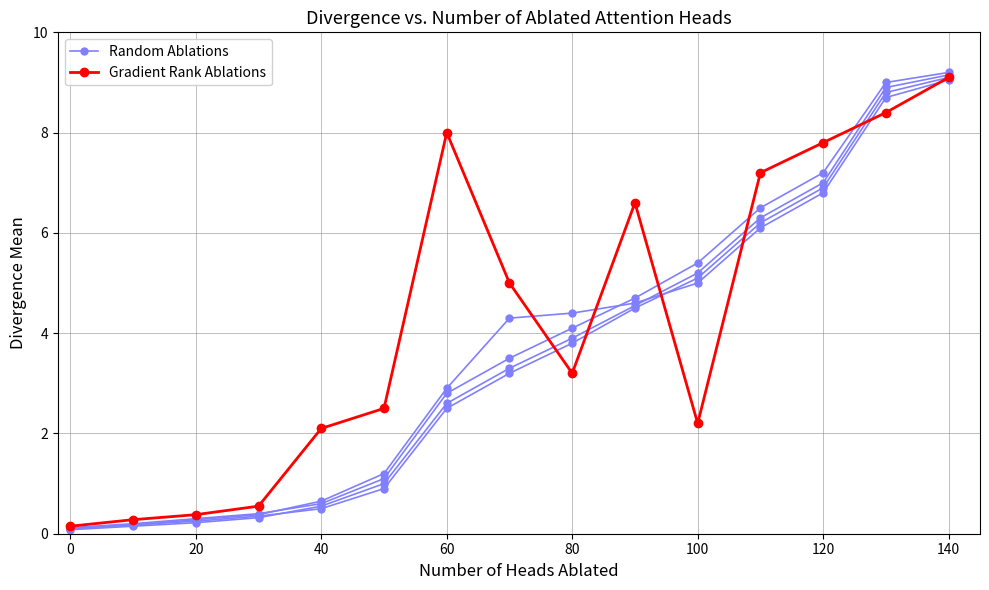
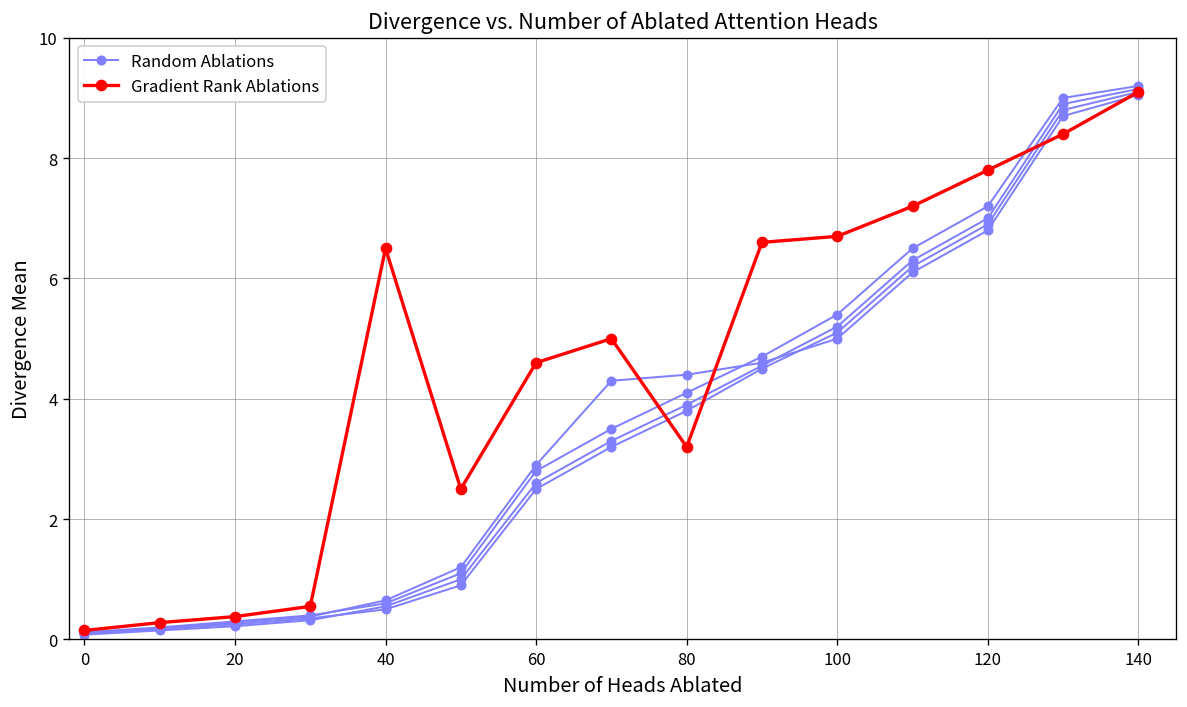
Gradient Rank Ablations, 40: 2.1 -> 6.5
Gradient Rank Ablations, 60: 8.0 -> 4.6
Gradient Rank Ablations, 100: 2.2 -> 6.7
